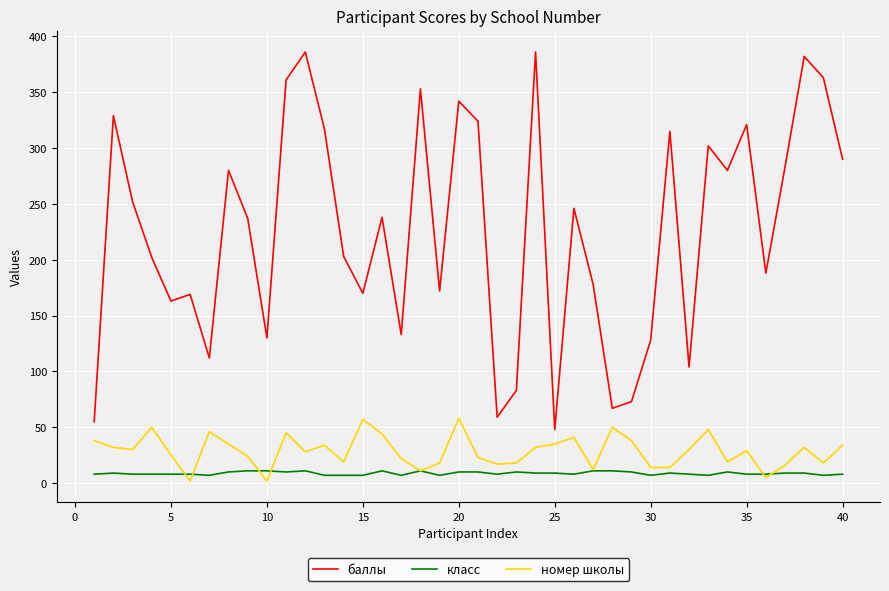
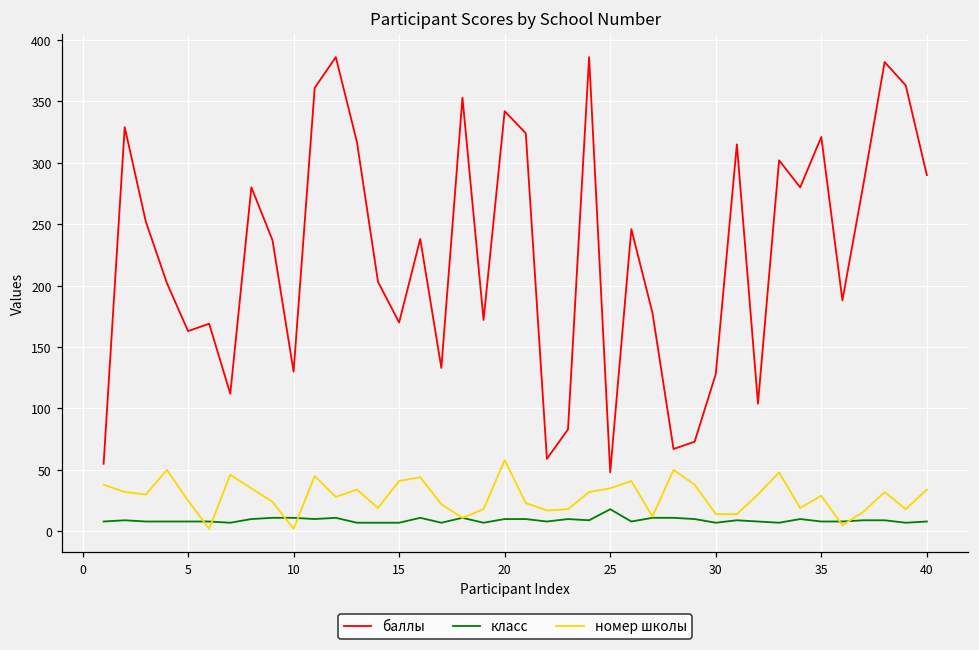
номер школы, 15: 57 -> 41
класс, 25: 9 -> 18
